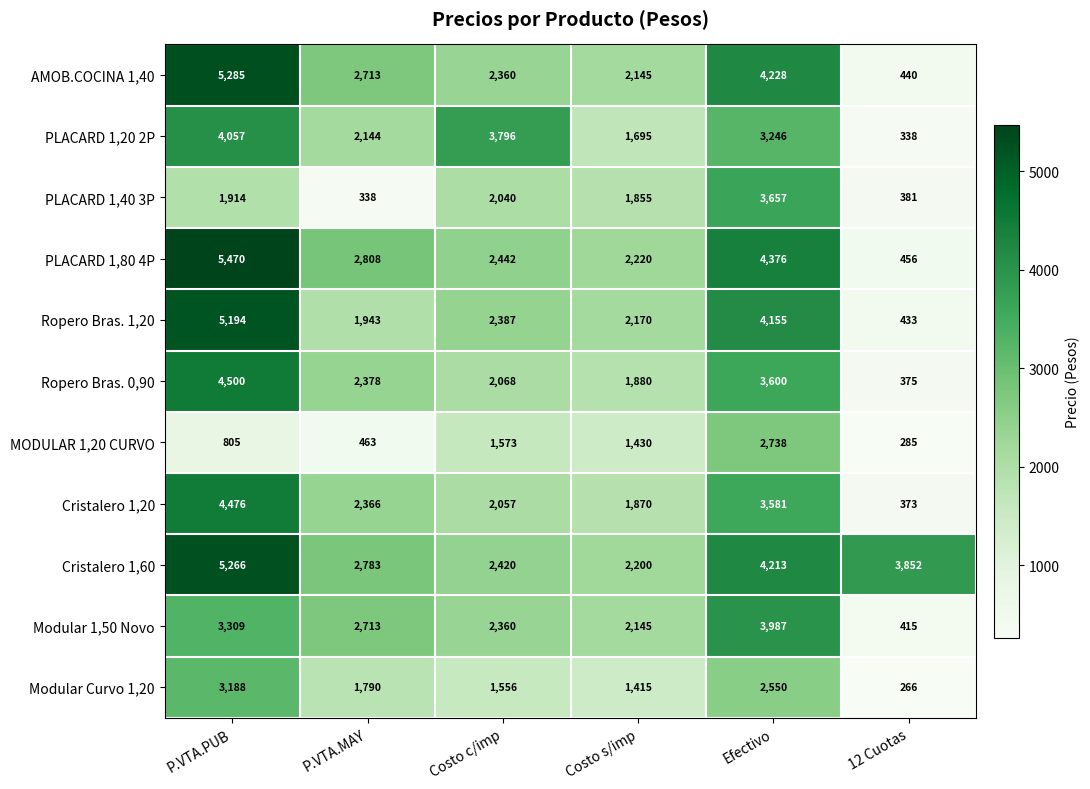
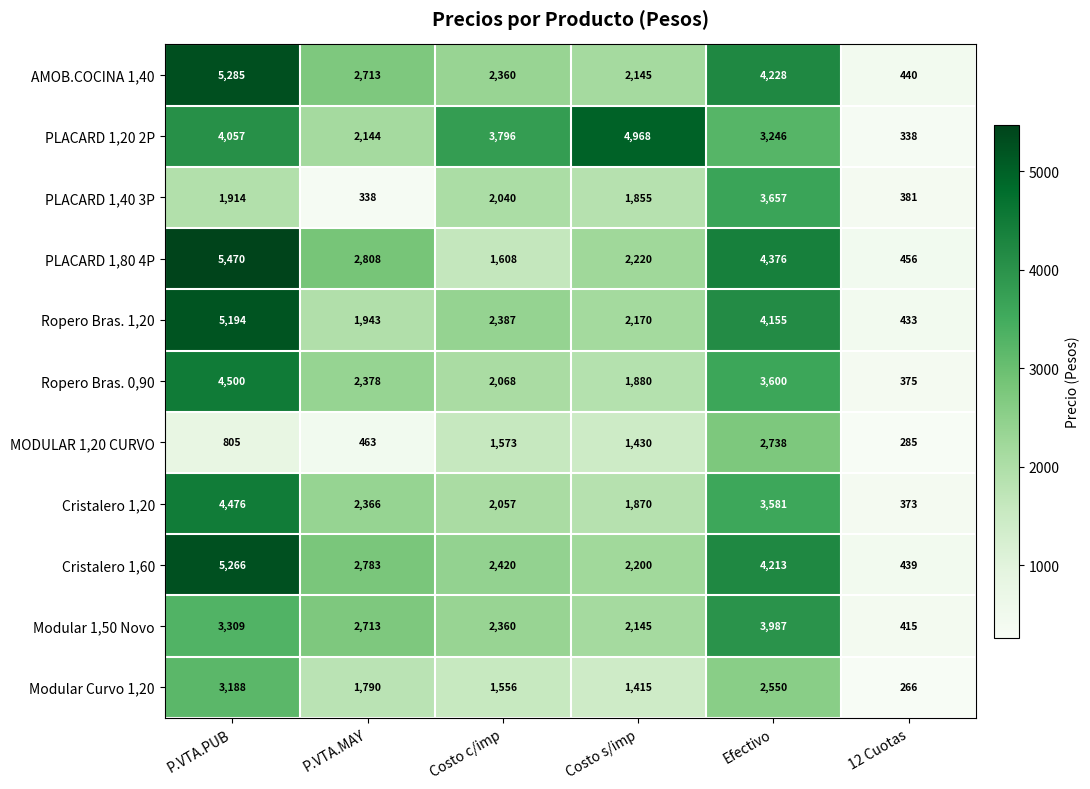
PLACARD 1,20 2P, Costo s/imp: 1,695 -> 4,968
PLACARD 1,80 4P, Costo c/imp: 2,442 -> 1,608
Cristalero 1,60, 12 Cuotas: 3,852 -> 439
